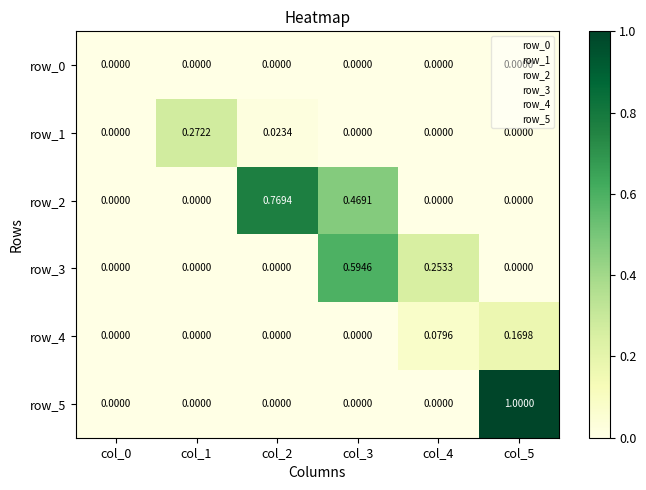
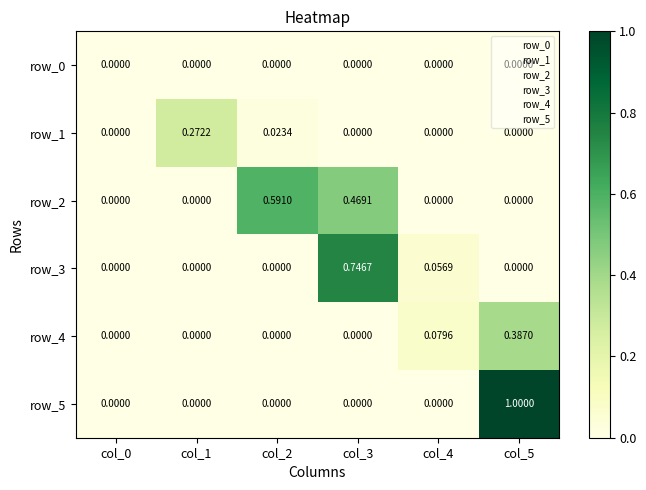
row_2, col_2: 0.7694 -> 0.5910
row_3, col_3: 0.5946 -> 0.7467
row_3, col_4: 0.2533 -> 0.0569
row_4, col_5: 0.1698 -> 0.3870
